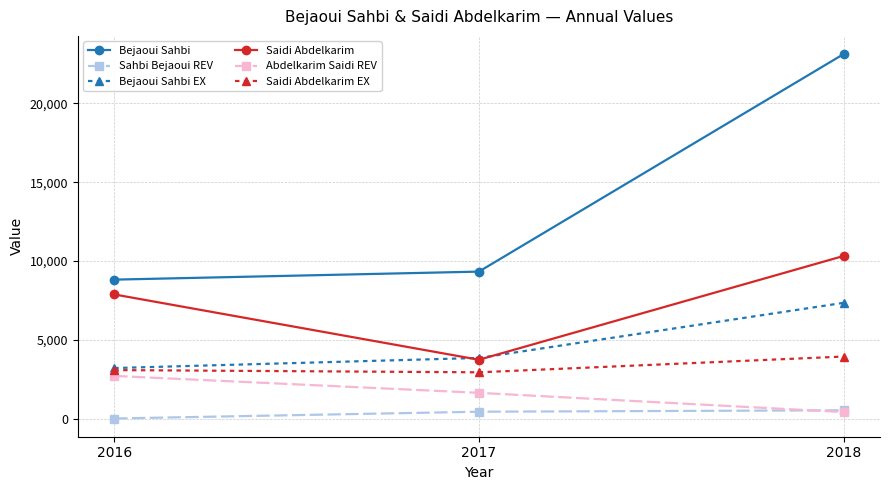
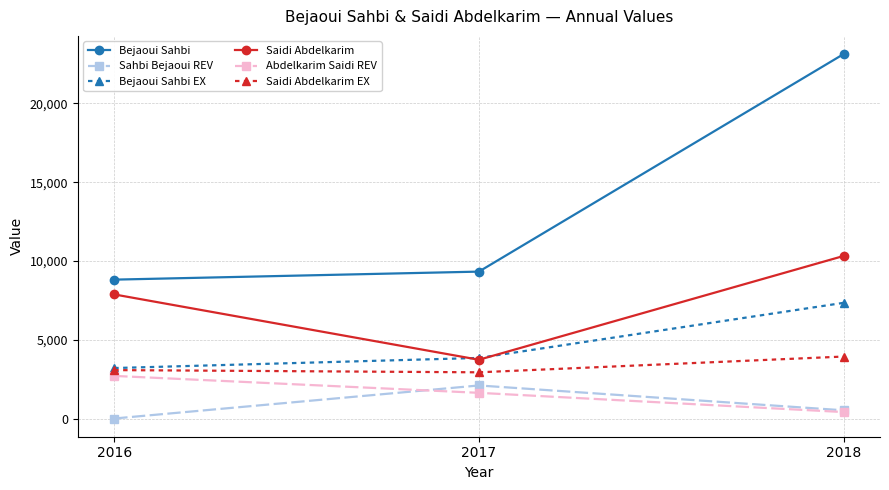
Sahbi Bejaoui REV, 2017: 400 -> 2,100
